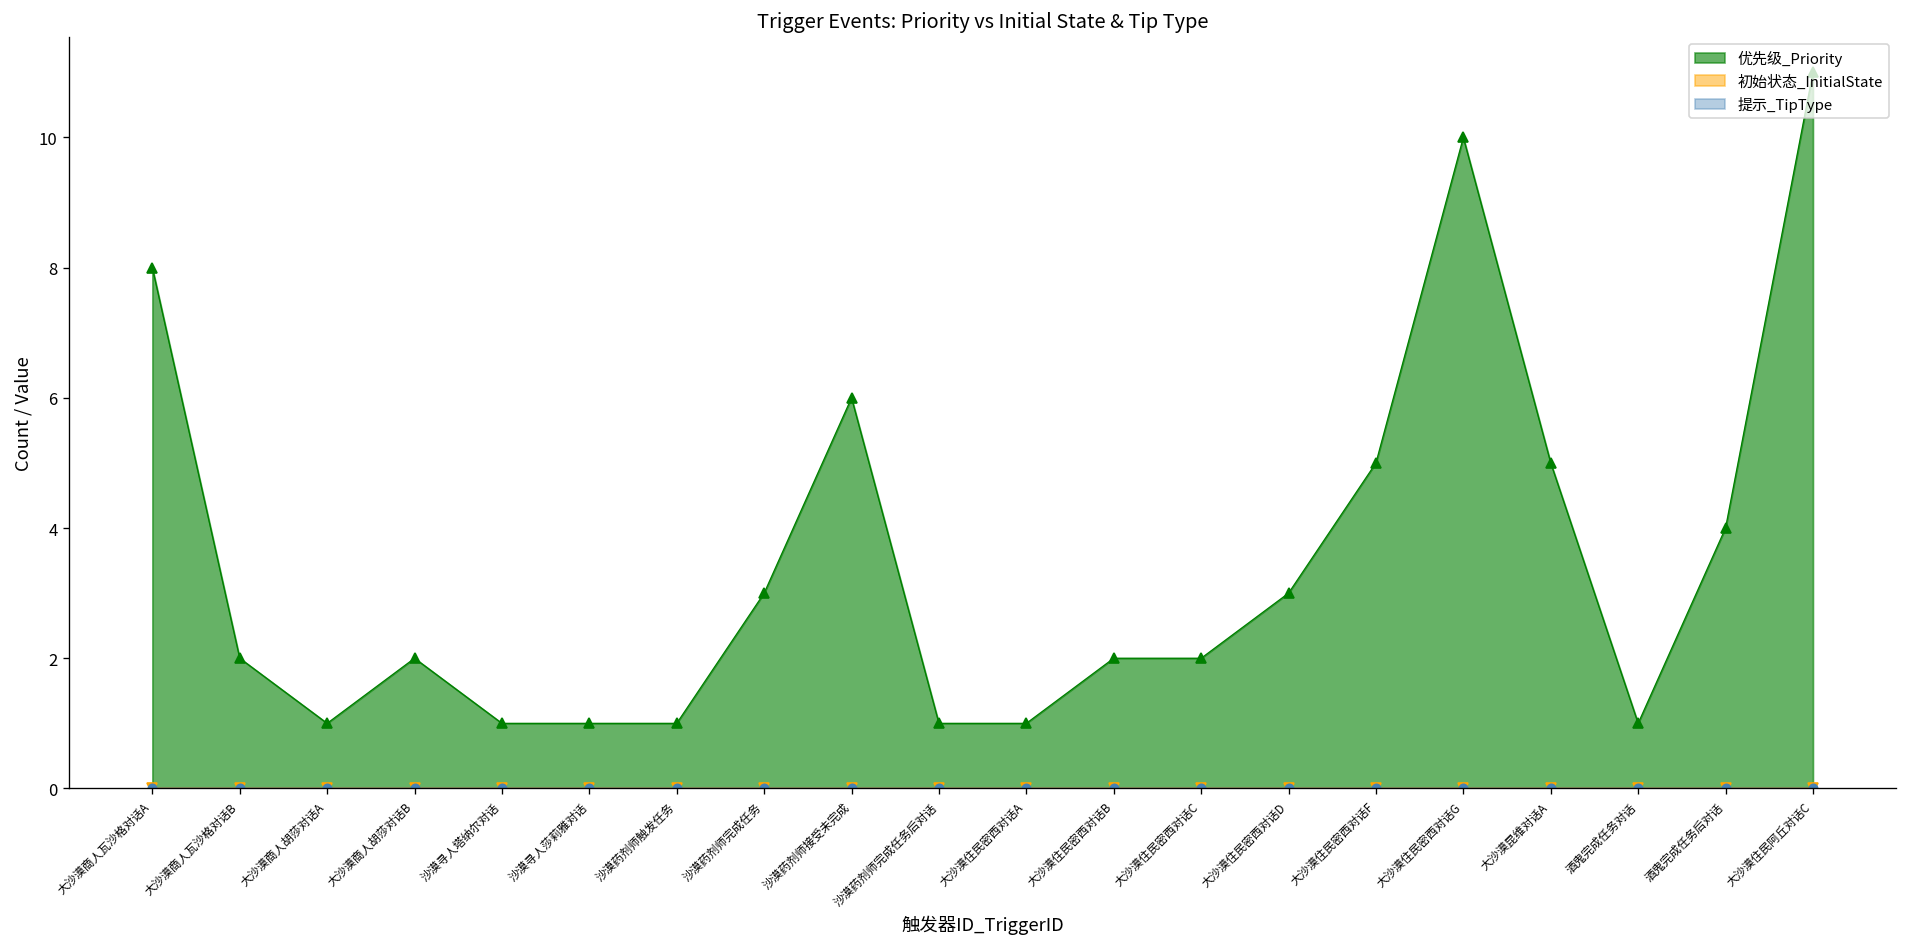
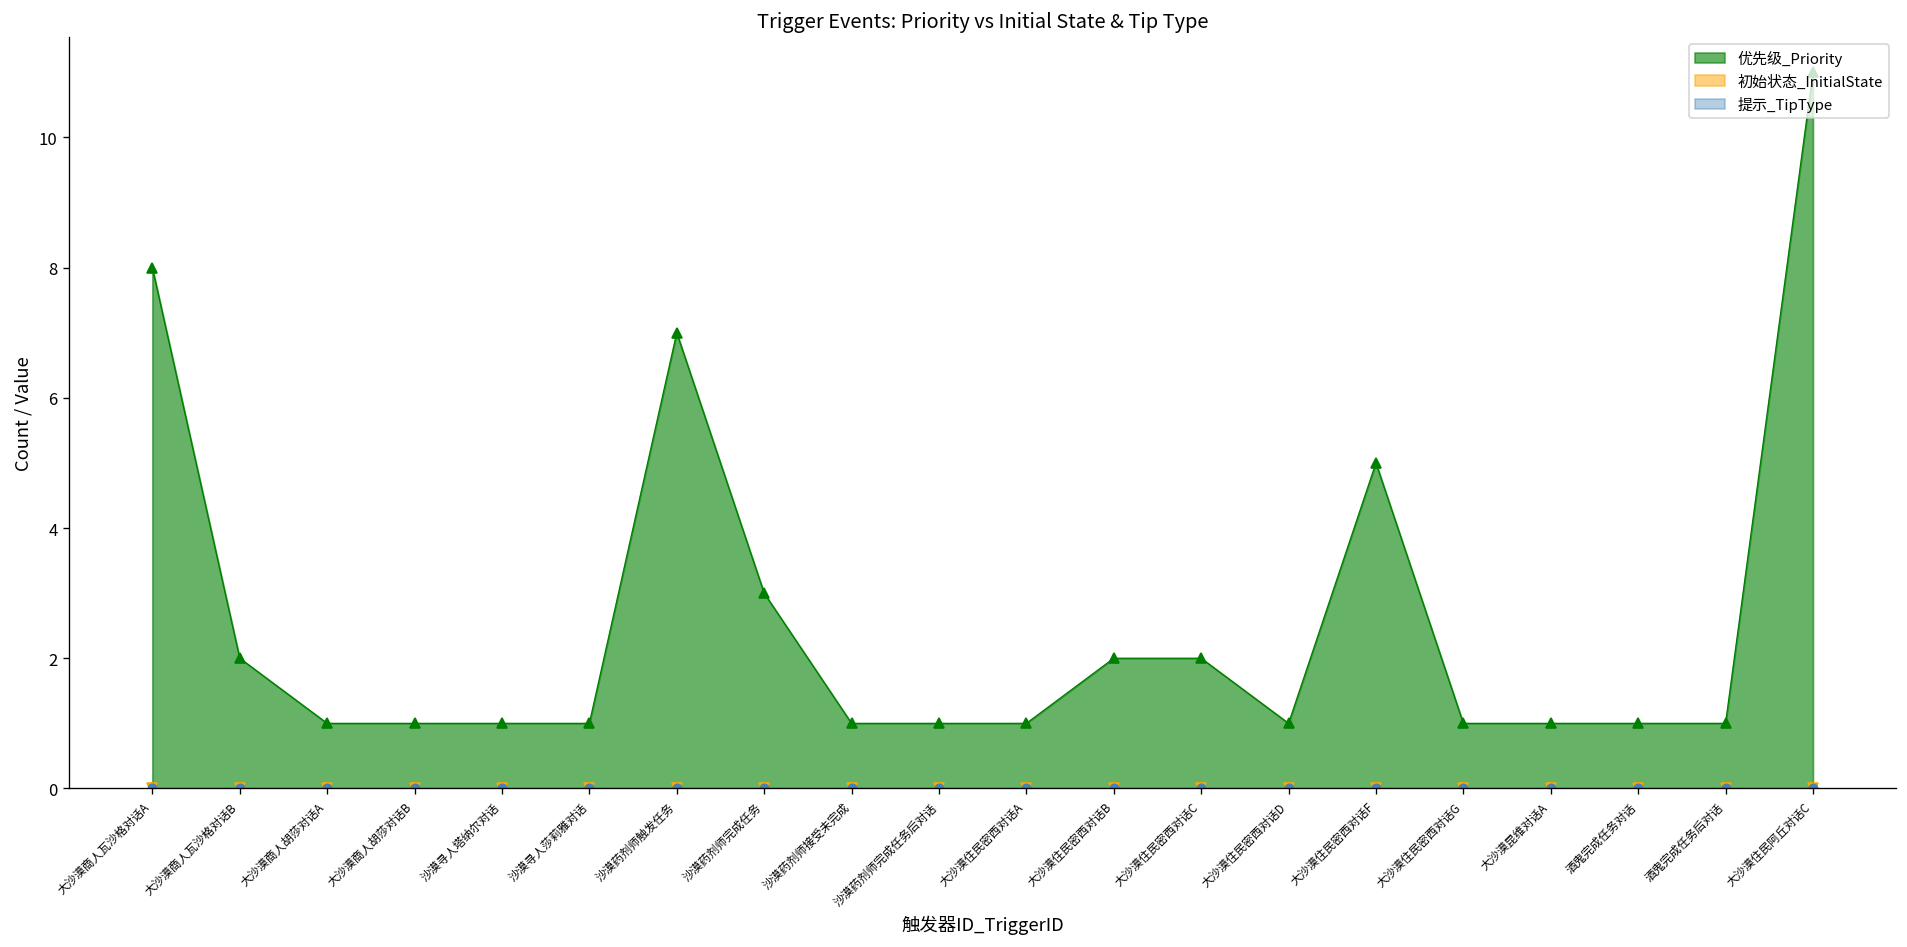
优先级_Priority, 大沙漠商人胡莎对话B: 2 -> 1
优先级_Priority, 沙漠药剂师触发任务: 1 -> 7
优先级_Priority, 沙漠药剂师接受未完成: 6 -> 1
优先级_Priority, 大沙漠住民密西对话D: 3 -> 1
优先级_Priority, 大沙漠住民密西对话G: 10 -> 1
优先级_Priority, 大沙漠昆维对话A: 5 -> 1
优先级_Priority, 酒鬼完成任务后对话: 4 -> 1
